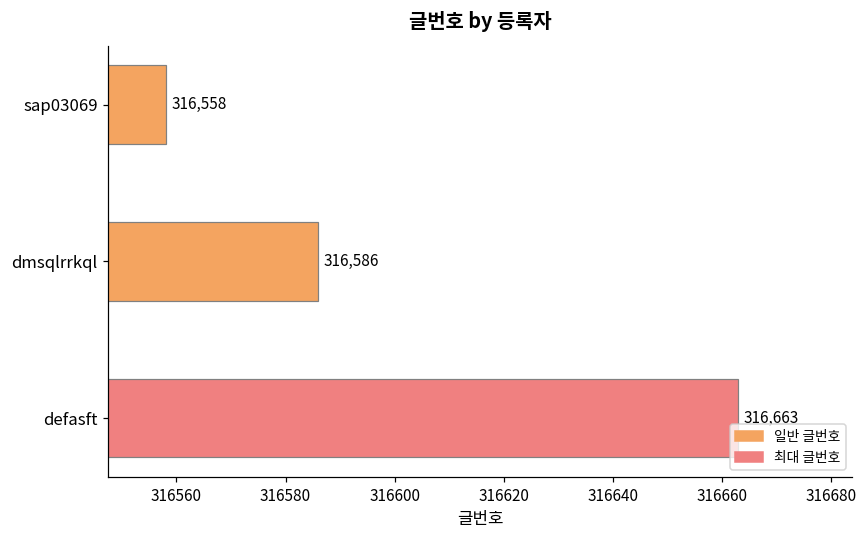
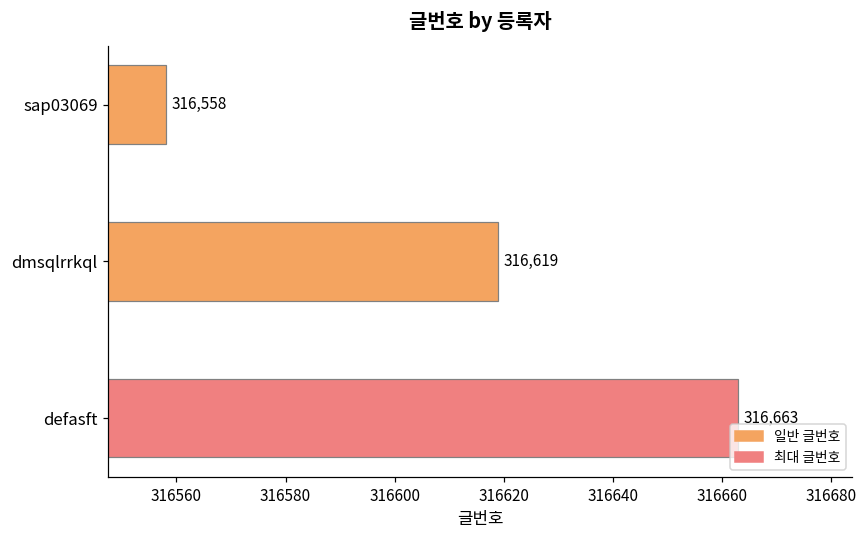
dmsqlrrkql: 316,586 -> 316,619
